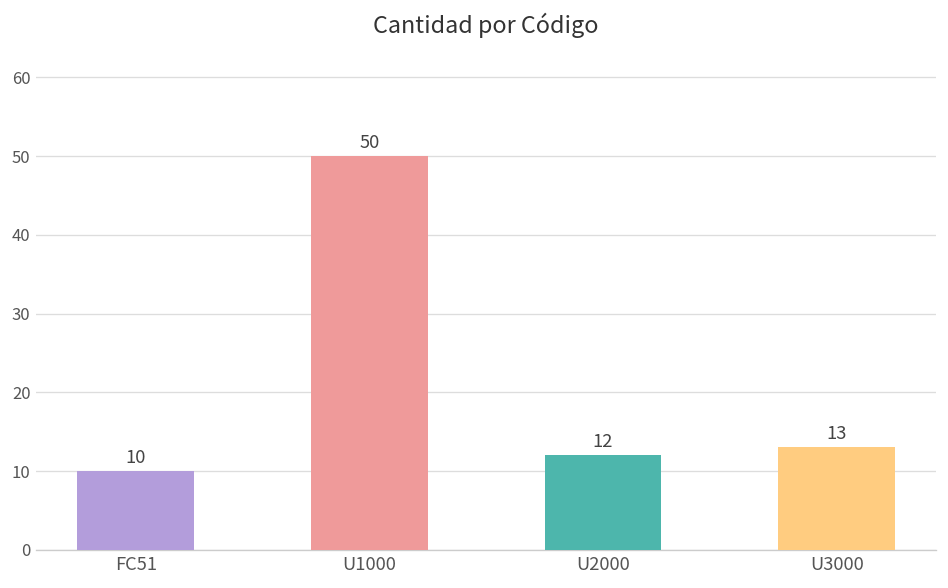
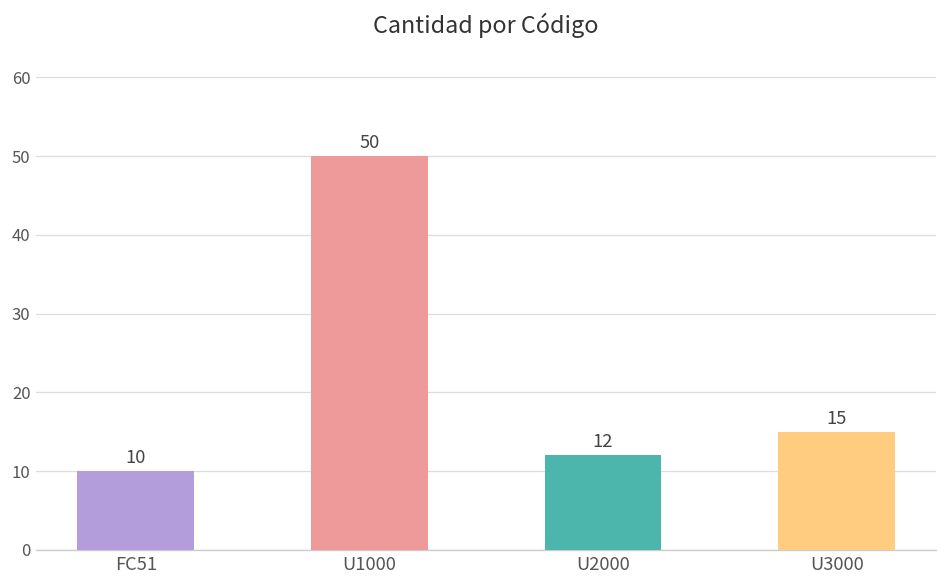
U3000: 13 -> 15
